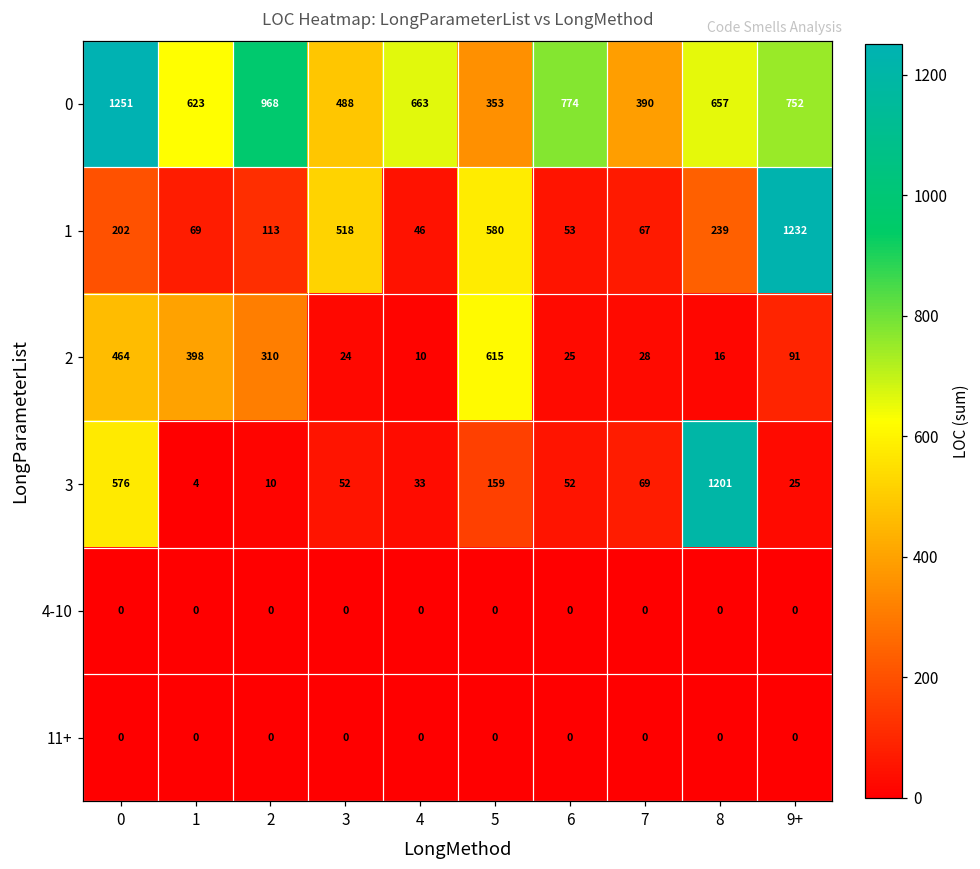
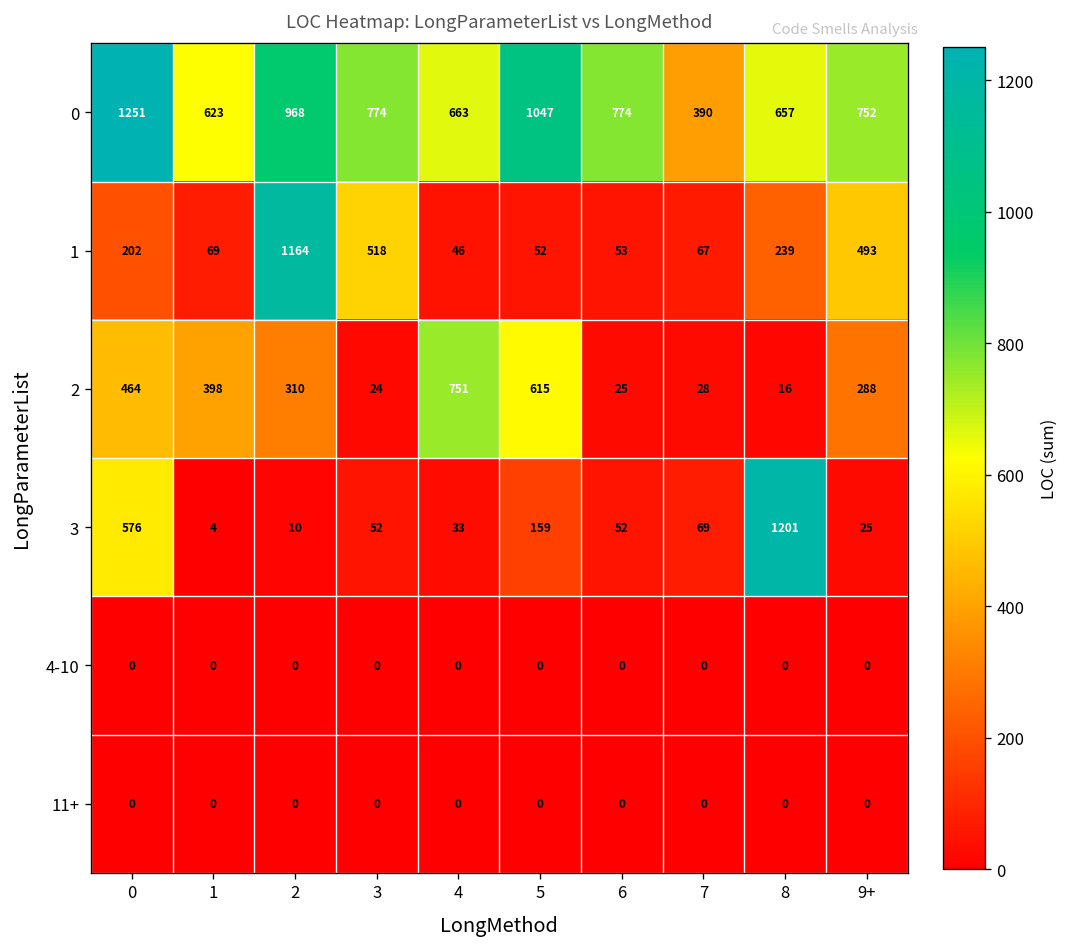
0, 3: 488 -> 774
0, 5: 353 -> 1047
1, 2: 113 -> 1164
1, 5: 580 -> 52
1, 9+: 1232 -> 493
2, 4: 10 -> 751
2, 9+: 91 -> 288
